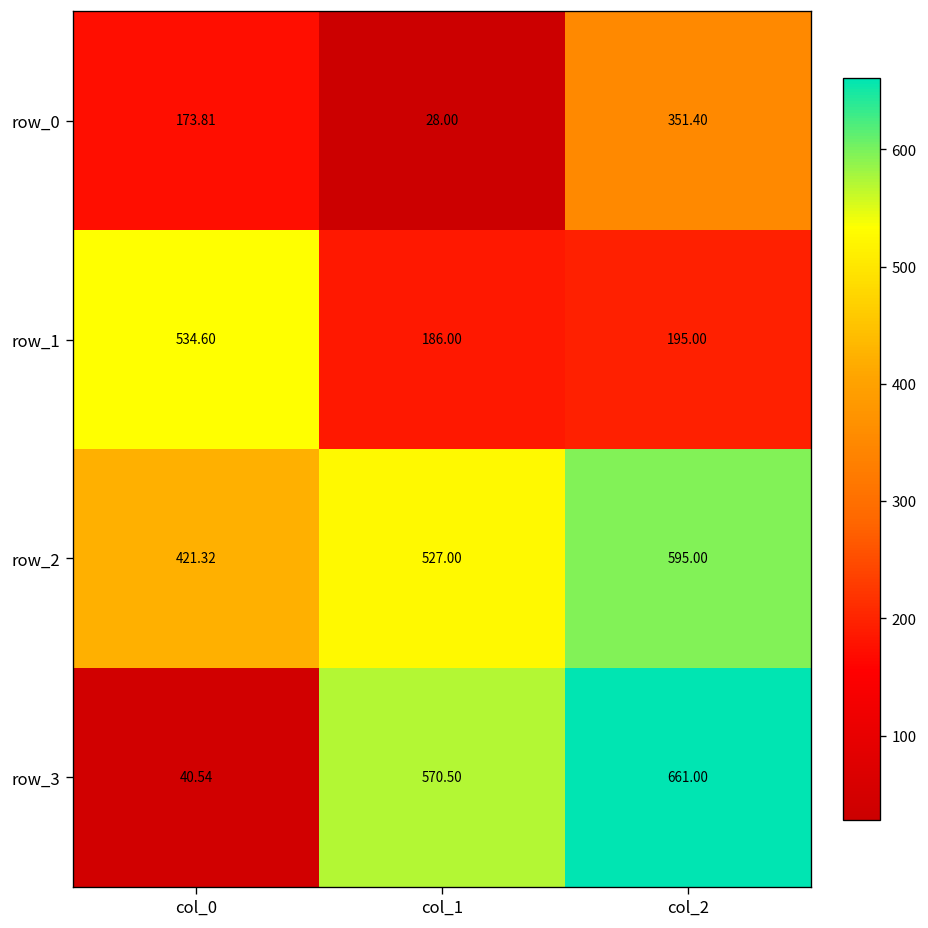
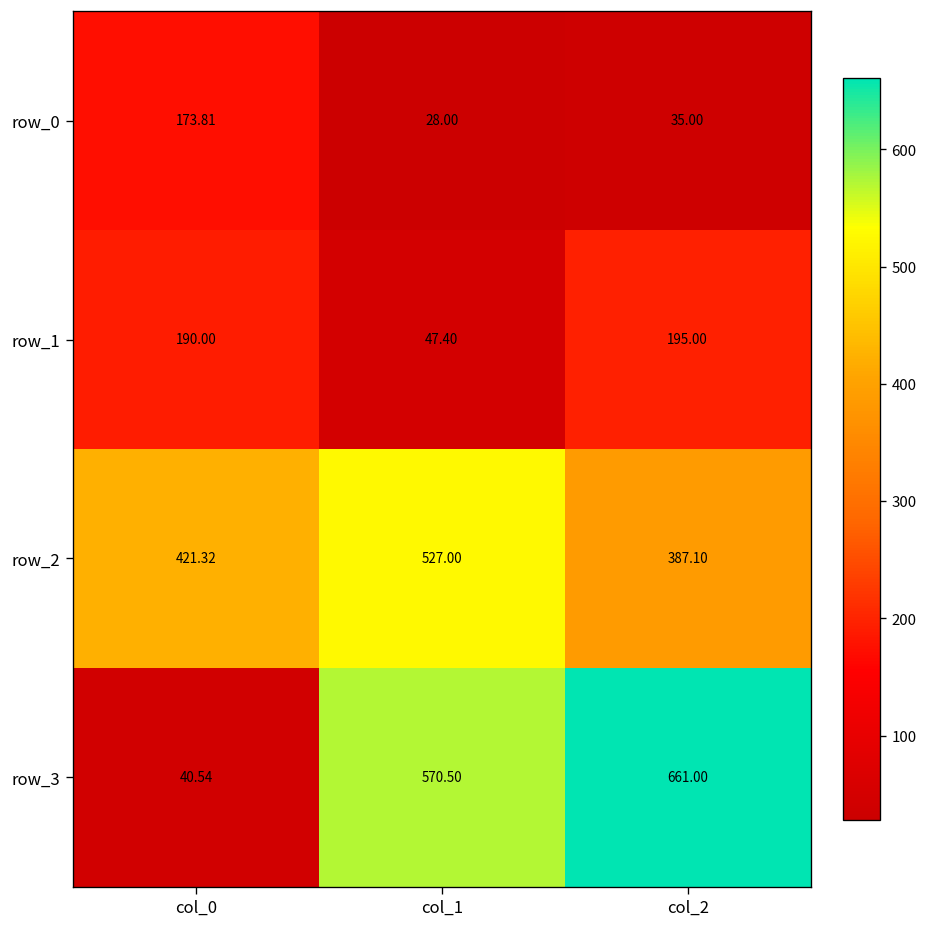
row_0, col_2: 351.40 -> 35.00
row_1, col_0: 534.60 -> 190.00
row_1, col_1: 186.00 -> 47.40
row_2, col_2: 595.00 -> 387.10
